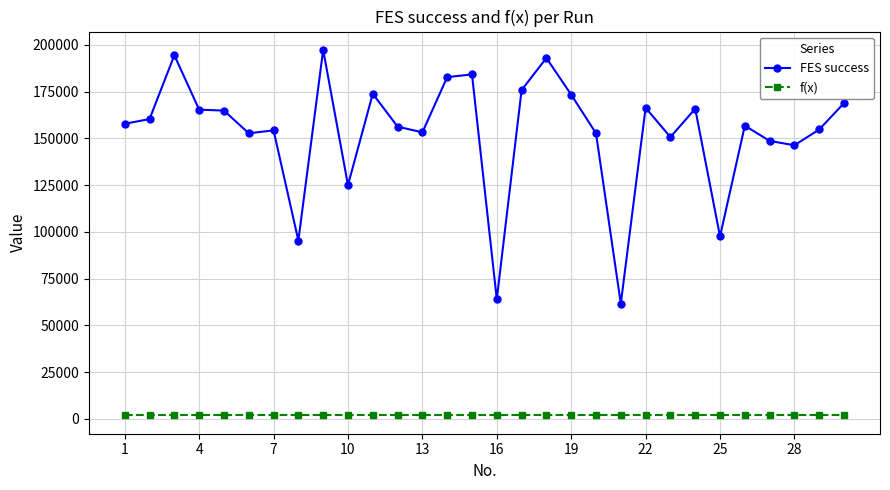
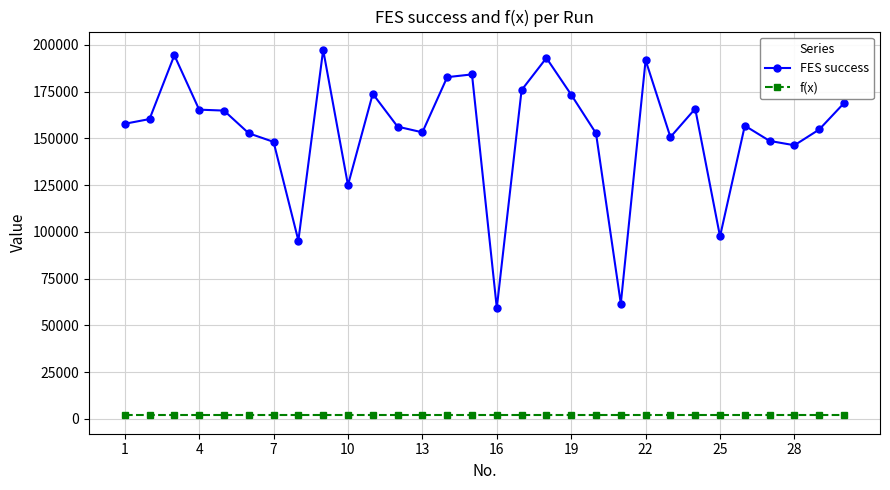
FES success, 7: 154000 -> 148000
FES success, 16: 64000 -> 59000
FES success, 22: 166000 -> 192000
